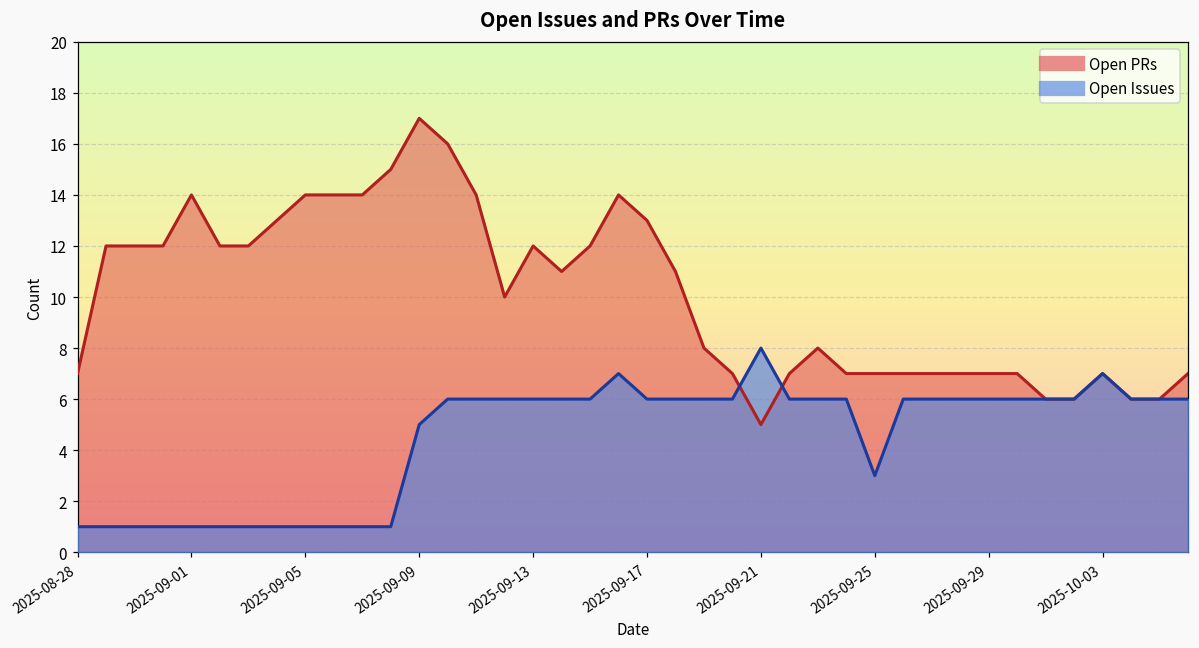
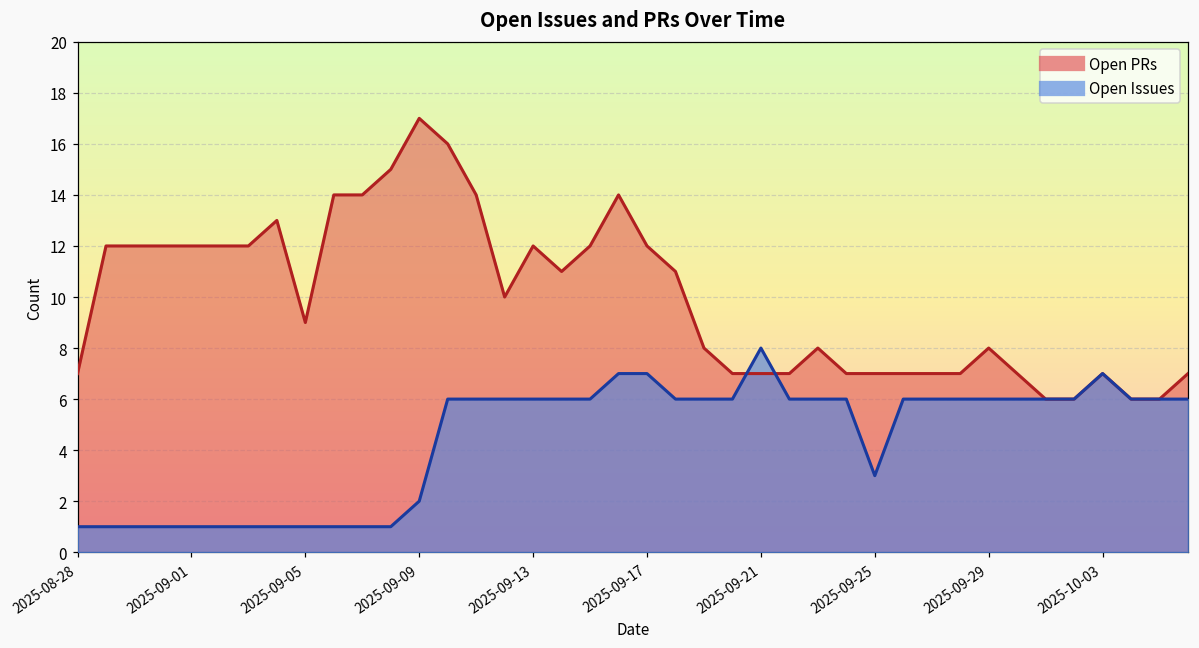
Open PRs, 2025-09-01: 14 -> 12
Open PRs, 2025-09-05: 14 -> 9
Open Issues, 2025-09-09: 5 -> 2
Open PRs, 2025-09-17: 13 -> 12
Open Issues, 2025-09-17: 6 -> 7
Open PRs, 2025-09-21: 5 -> 7
Open PRs, 2025-09-29: 7 -> 8
